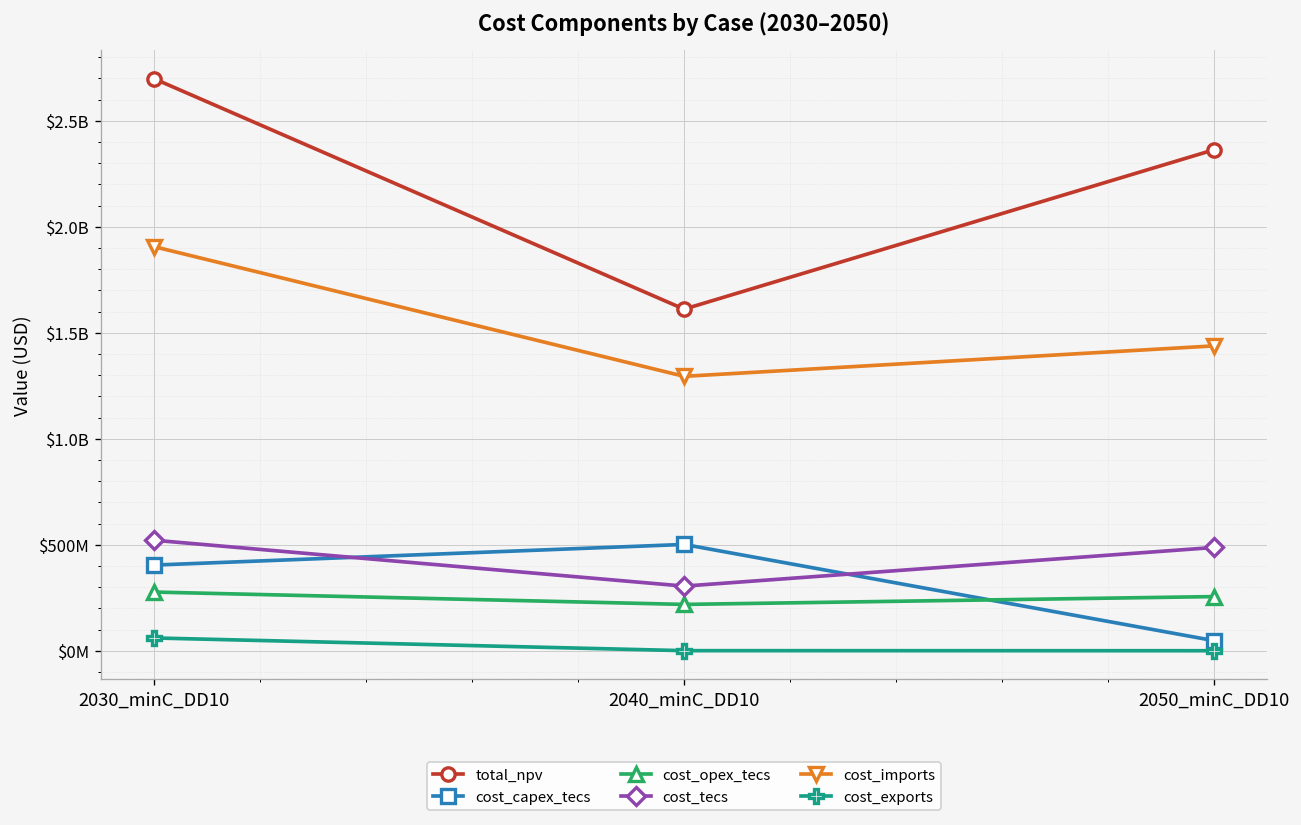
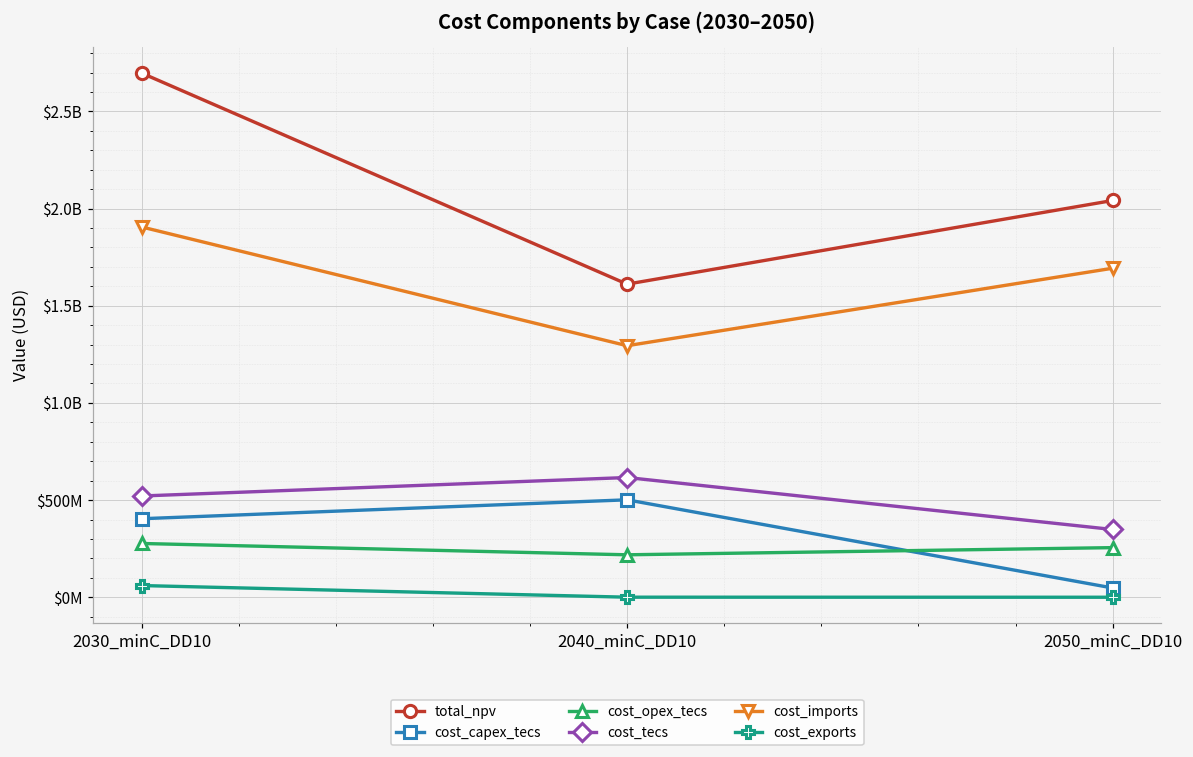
cost_tecs, 2040_minC_DD10: $300000000 -> $620000000
total_npv, 2050_minC_DD10: $2360000000 -> $2040000000
cost_tecs, 2050_minC_DD10: $490000000 -> $350000000
cost_imports, 2050_minC_DD10: $1440000000 -> $1690000000
